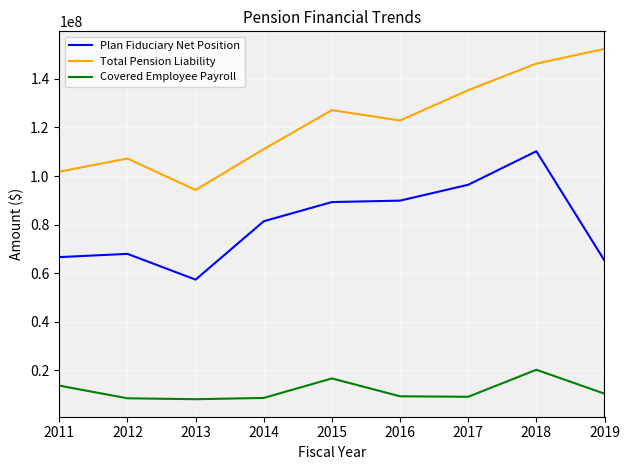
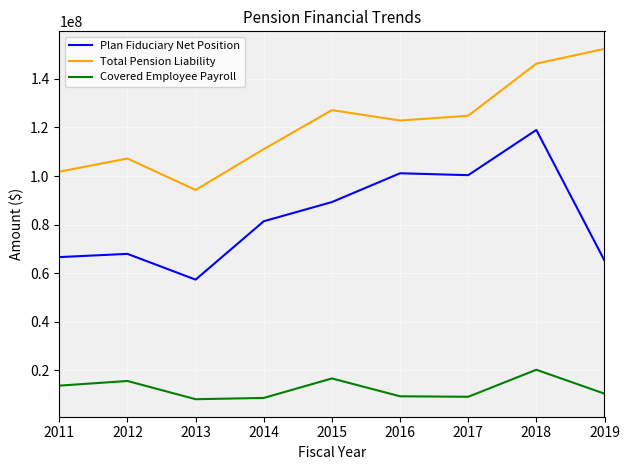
Covered Employee Payroll, 2012: 8000000 -> 16000000
Plan Fiduciary Net Position, 2016: 90000000 -> 101000000
Plan Fiduciary Net Position, 2017: 96000000 -> 100000000
Total Pension Liability, 2017: 135000000 -> 125000000
Plan Fiduciary Net Position, 2018: 110000000 -> 119000000
